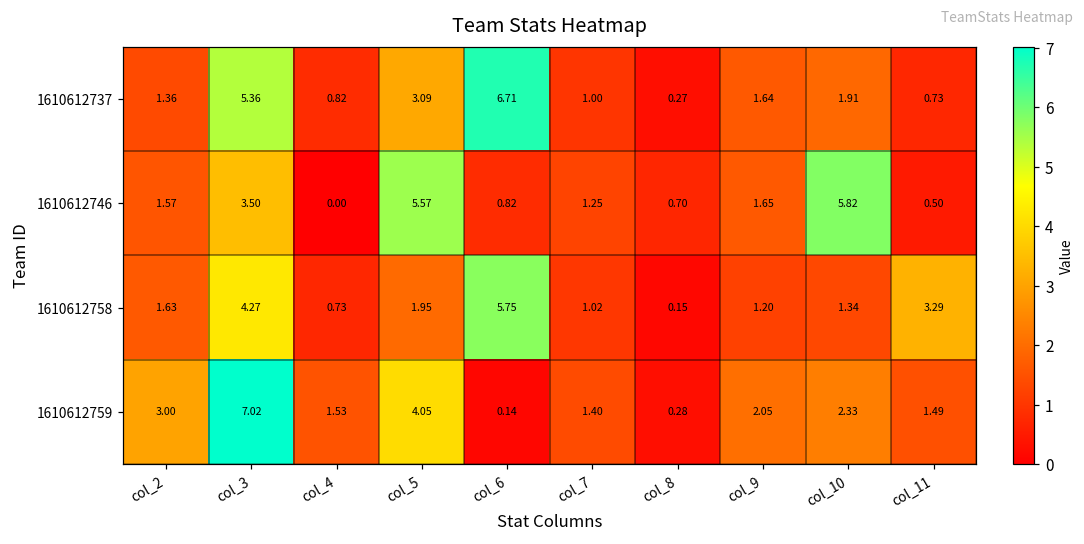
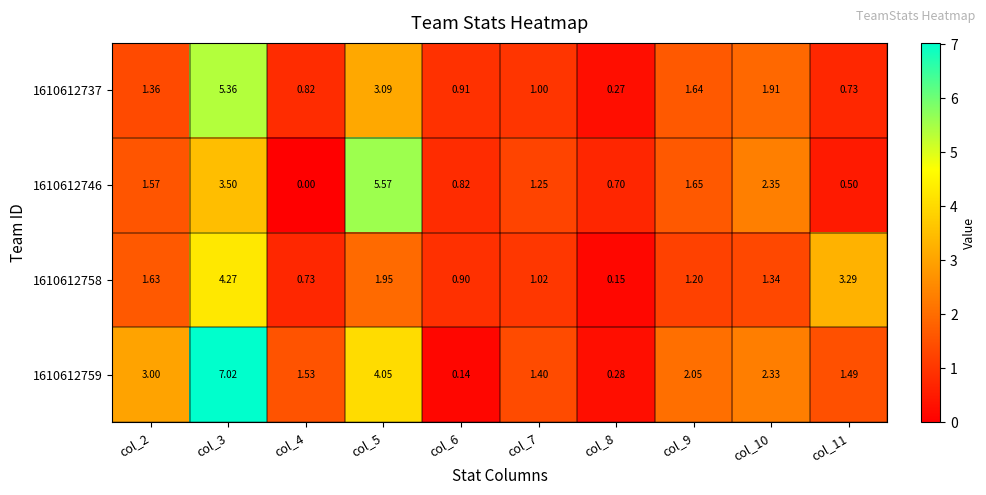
1610612737, col_6: 6.71 -> 0.91
1610612746, col_10: 5.82 -> 2.35
1610612758, col_6: 5.75 -> 0.90
